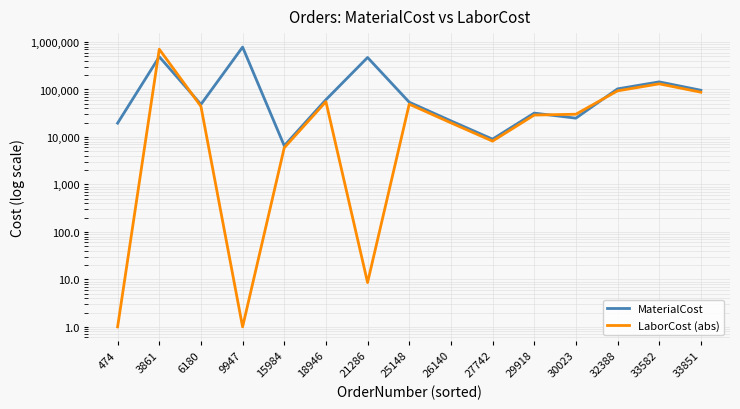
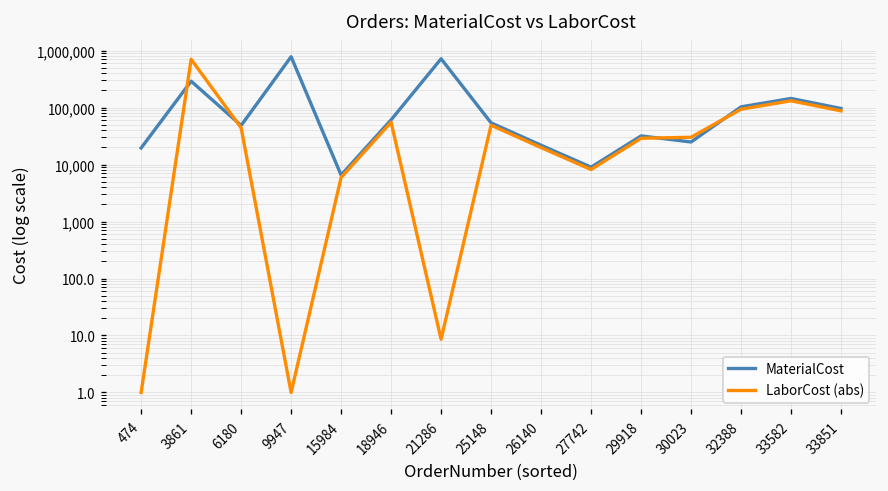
MaterialCost, 3861: 500,000 -> 300,000
MaterialCost, 21286: 500,000 -> 700,000
